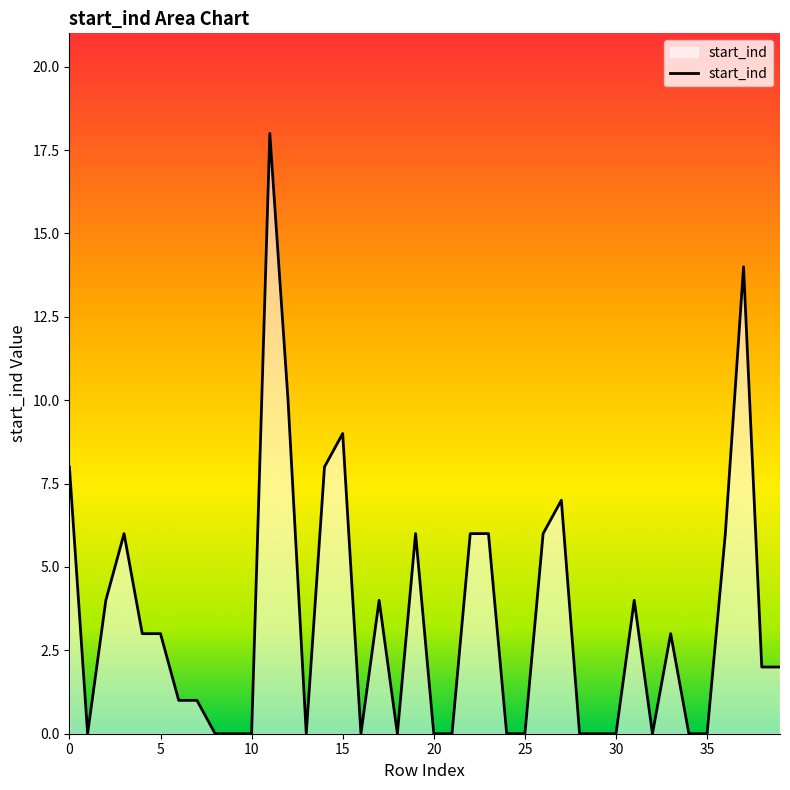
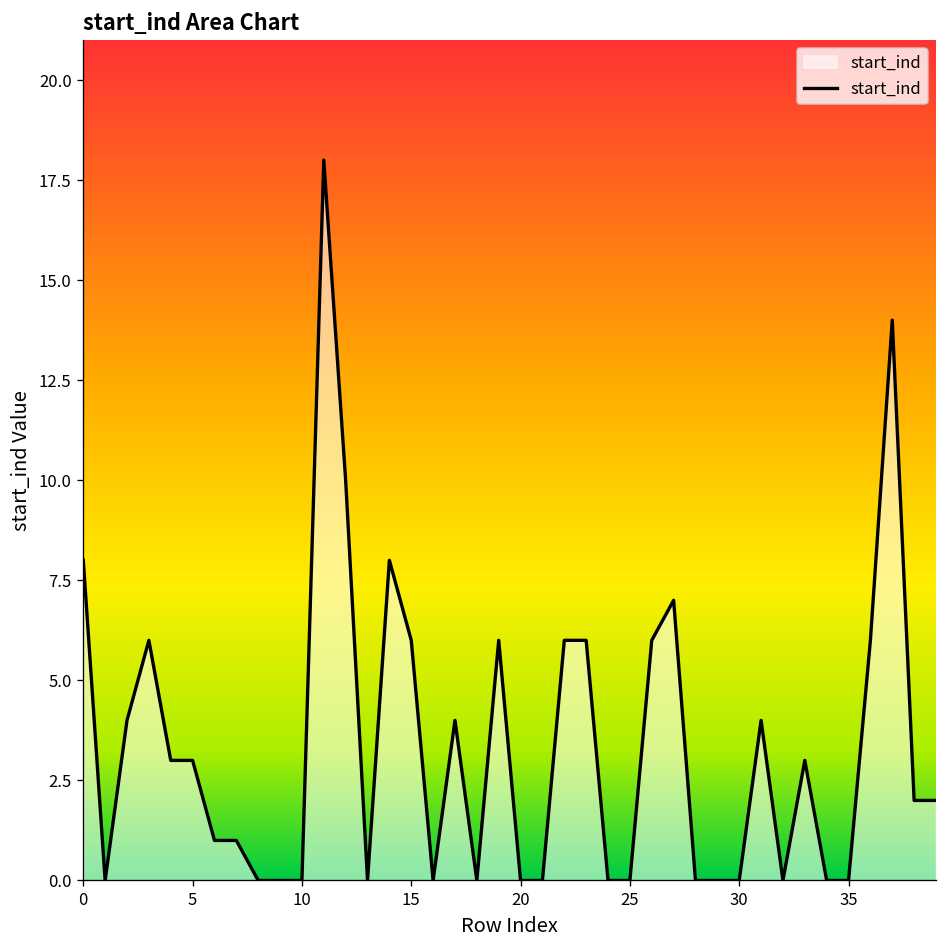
15: 9 -> 6
